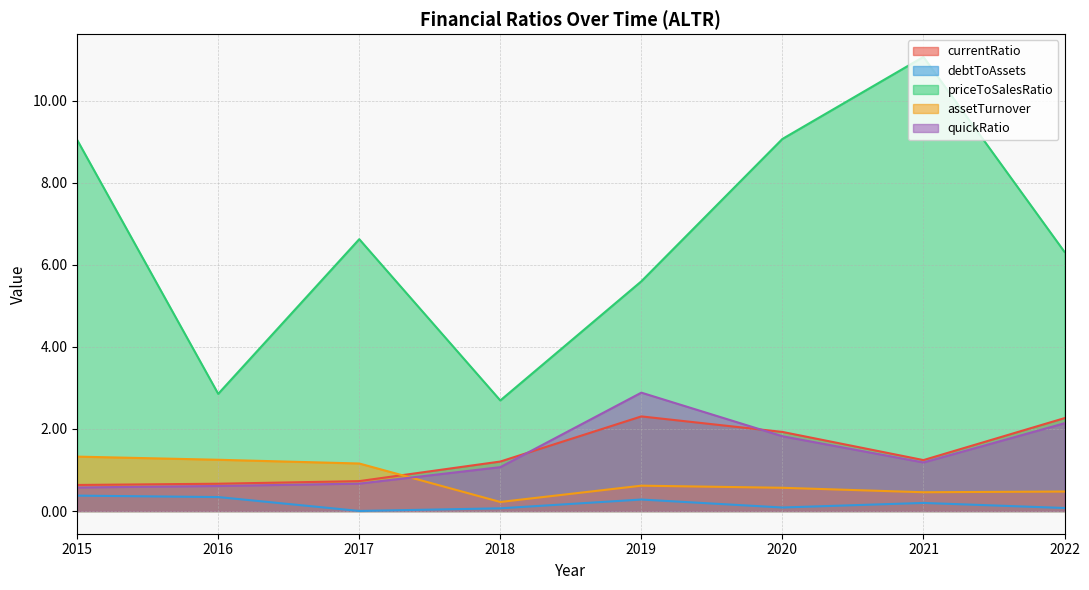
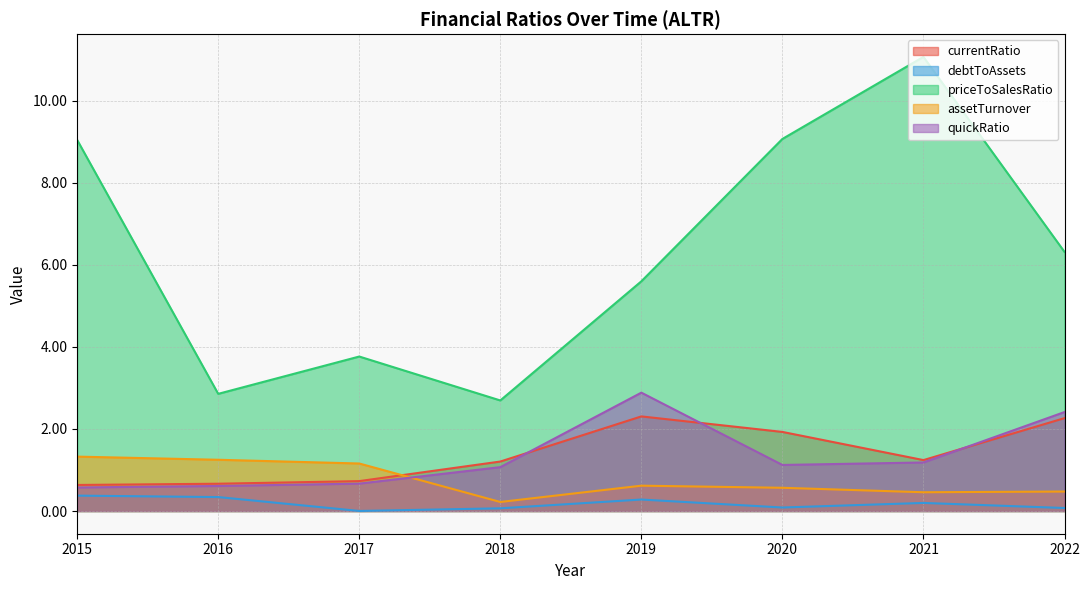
priceToSalesRatio, 2017: 6.6 -> 3.8
quickRatio, 2020: 1.8 -> 1.1
quickRatio, 2022: 2.1 -> 2.4
